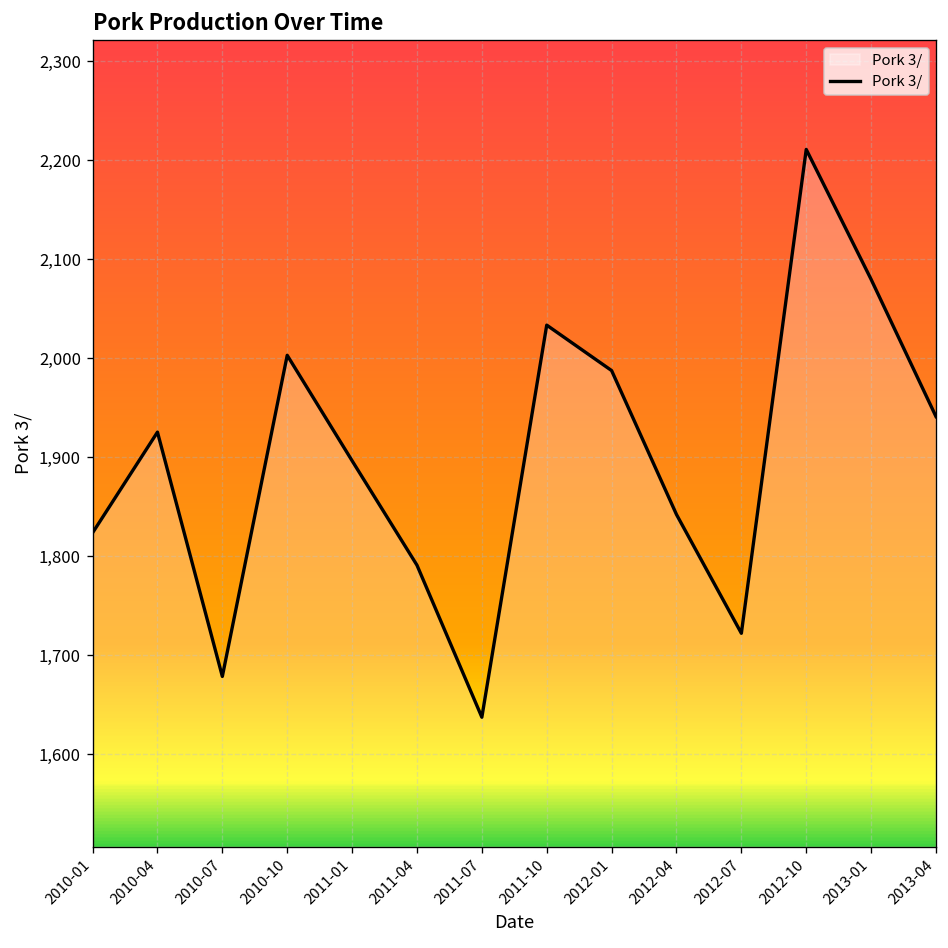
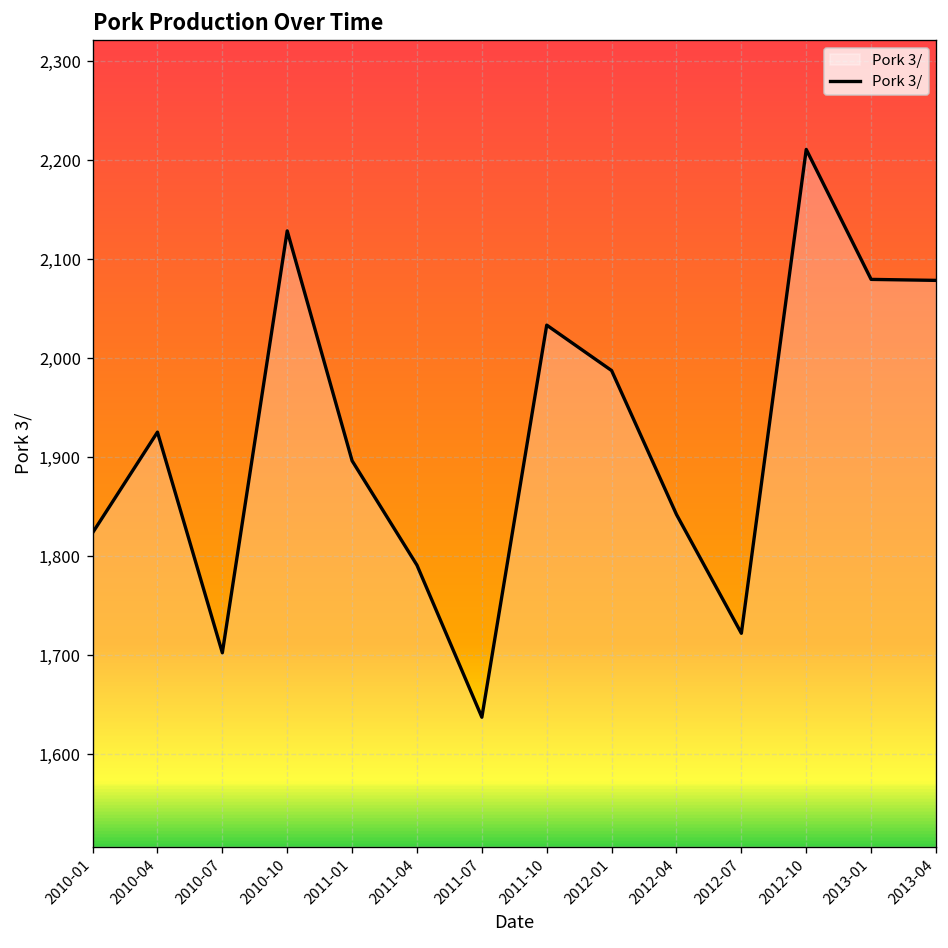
2010-07: 1,680 -> 1,700
2010-10: 2,000 -> 2,130
2013-04: 1,940 -> 2,080
